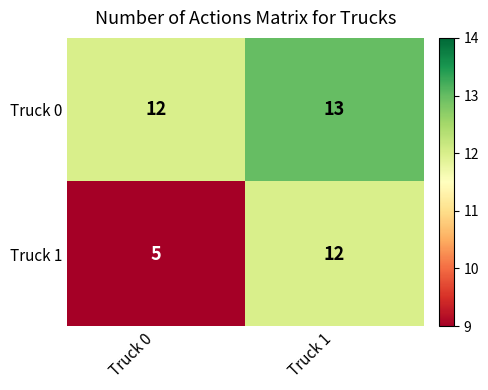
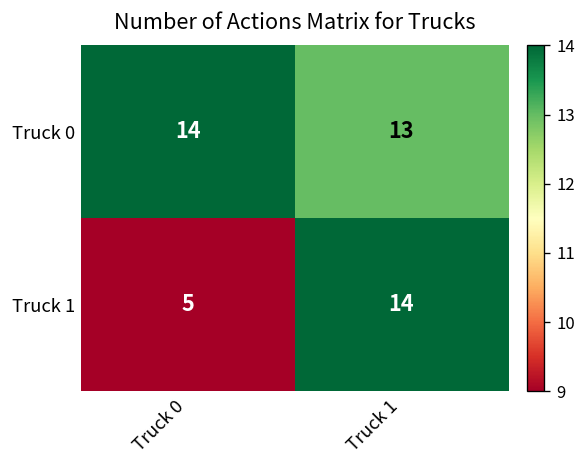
Truck 0, Truck 0: 12 -> 14
Truck 1, Truck 1: 12 -> 14
